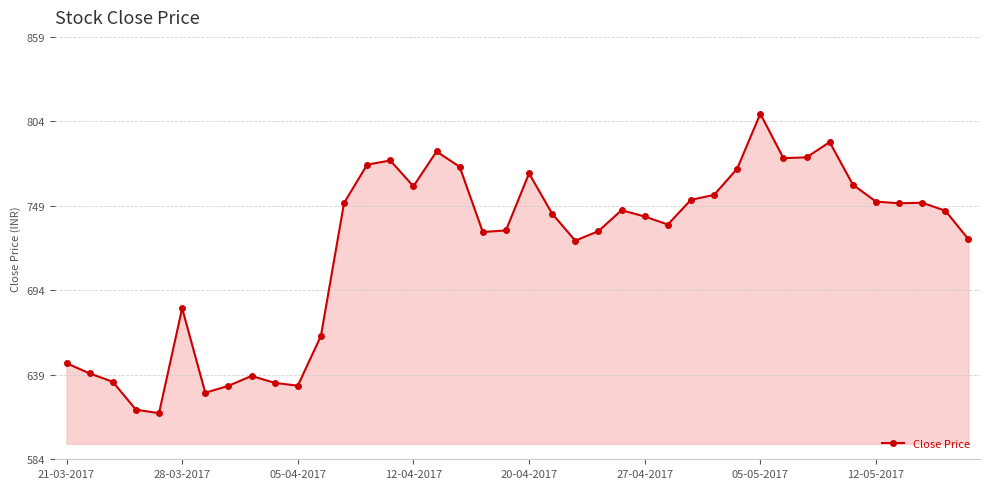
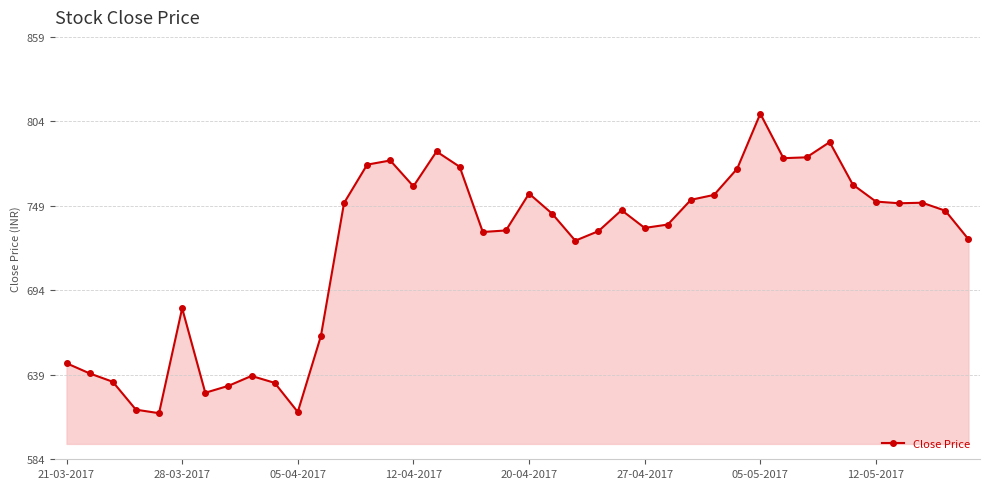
05-04-2017: 632 -> 615
20-04-2017: 770 -> 757
27-04-2017: 742 -> 734
